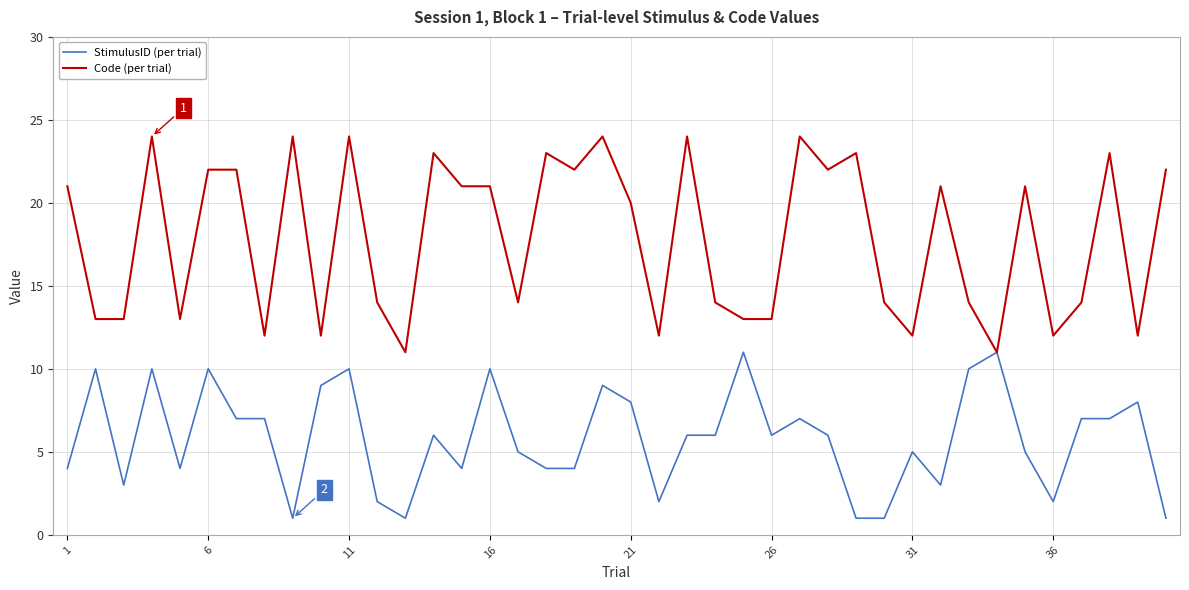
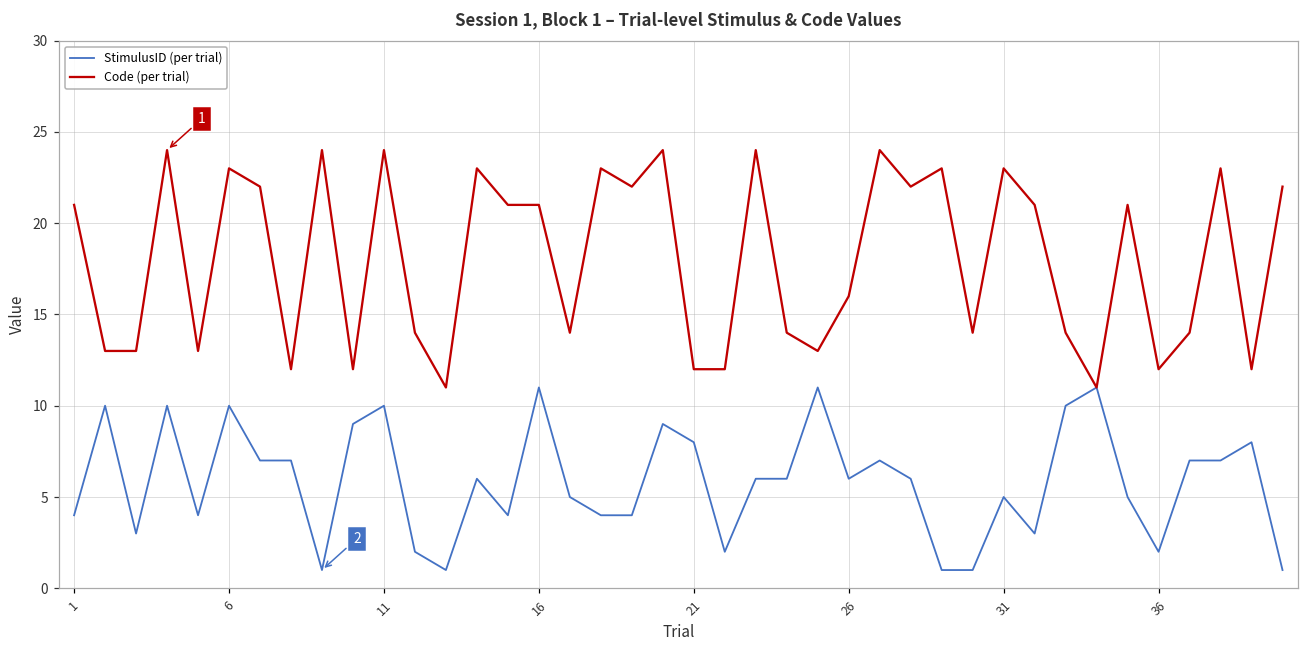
Code (per trial), 6: 22 -> 23
StimulusID (per trial), 16: 10 -> 11
Code (per trial), 21: 20 -> 12
Code (per trial), 26: 13 -> 16
Code (per trial), 31: 12 -> 23
